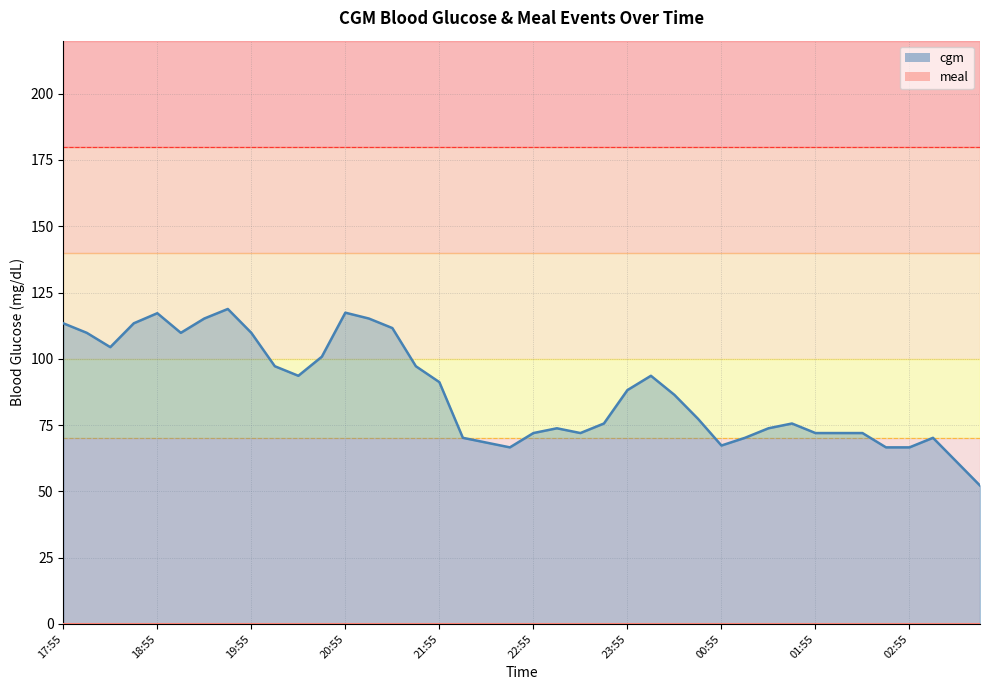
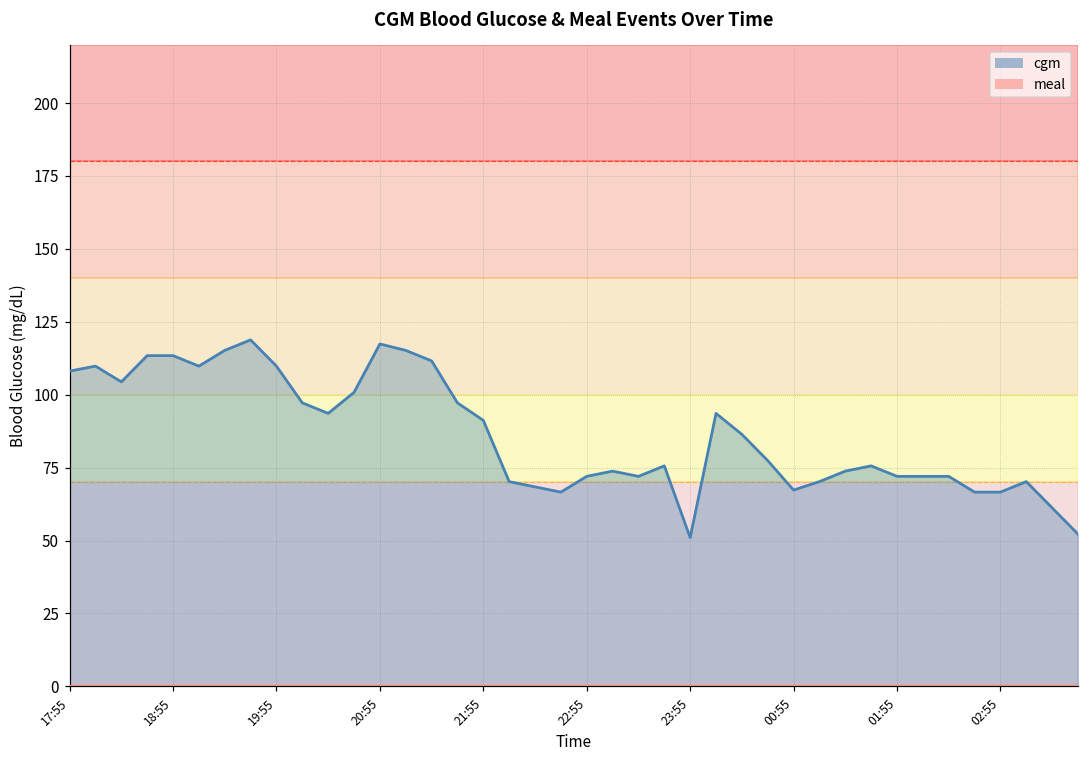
cgm, 17:55: 113 -> 108
cgm, 18:55: 117 -> 113
cgm, 23:55: 88 -> 51
